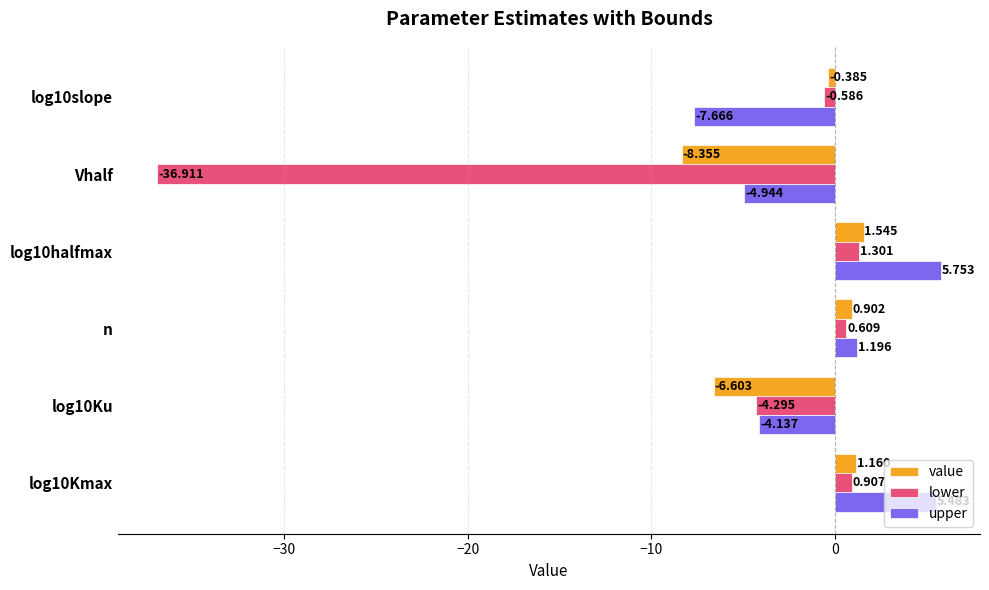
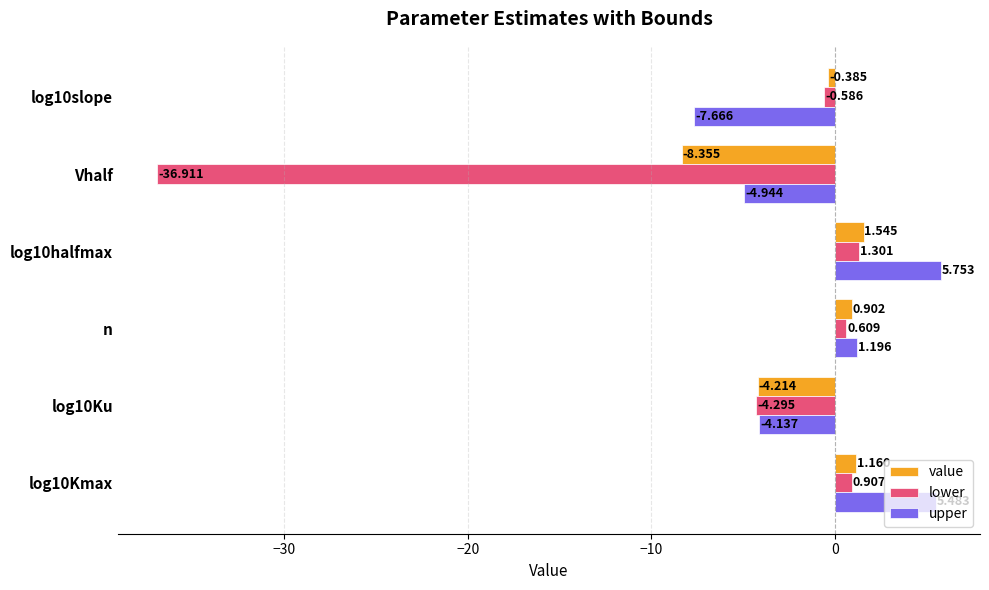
value, log10Ku: -6.603 -> -4.214
